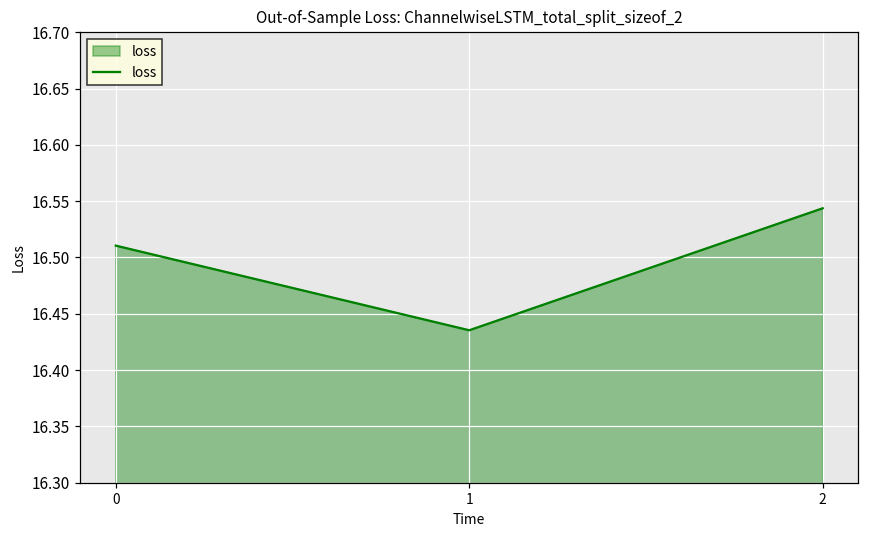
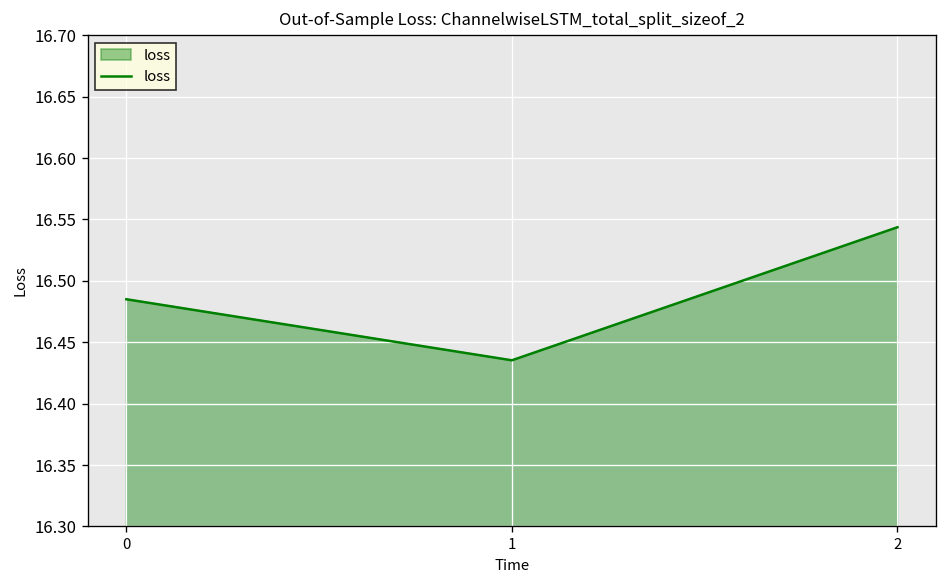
0: 16.510 -> 16.485
